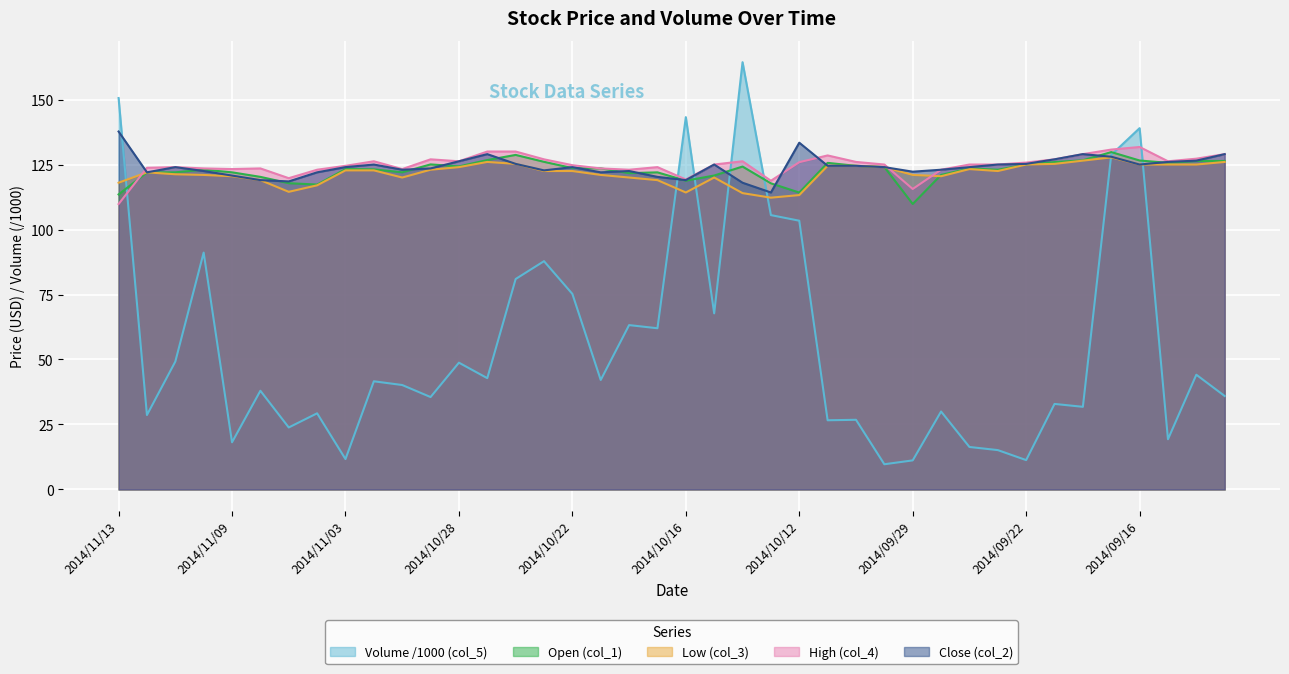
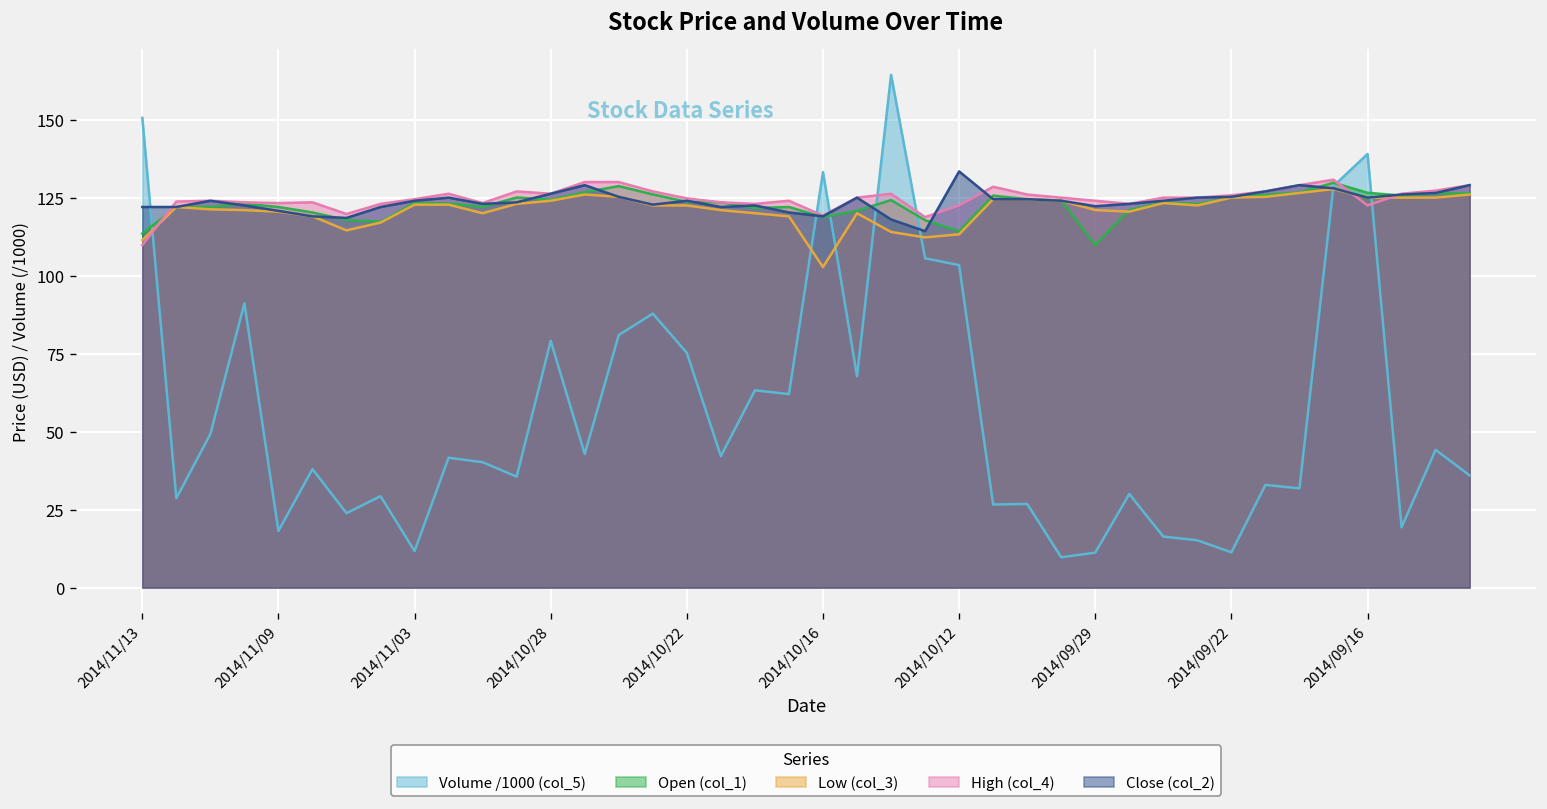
Low (col_3), 2014/11/13: 118 -> 111
Close (col_2), 2014/11/13: 138 -> 122
Volume /1000 (col_5), 2014/10/28: 49 -> 79
Volume /1000 (col_5), 2014/10/16: 143 -> 133
Low (col_3), 2014/10/16: 114 -> 103
High (col_4), 2014/10/12: 126 -> 123
High (col_4), 2014/09/29: 116 -> 124
High (col_4), 2014/09/16: 132 -> 123
